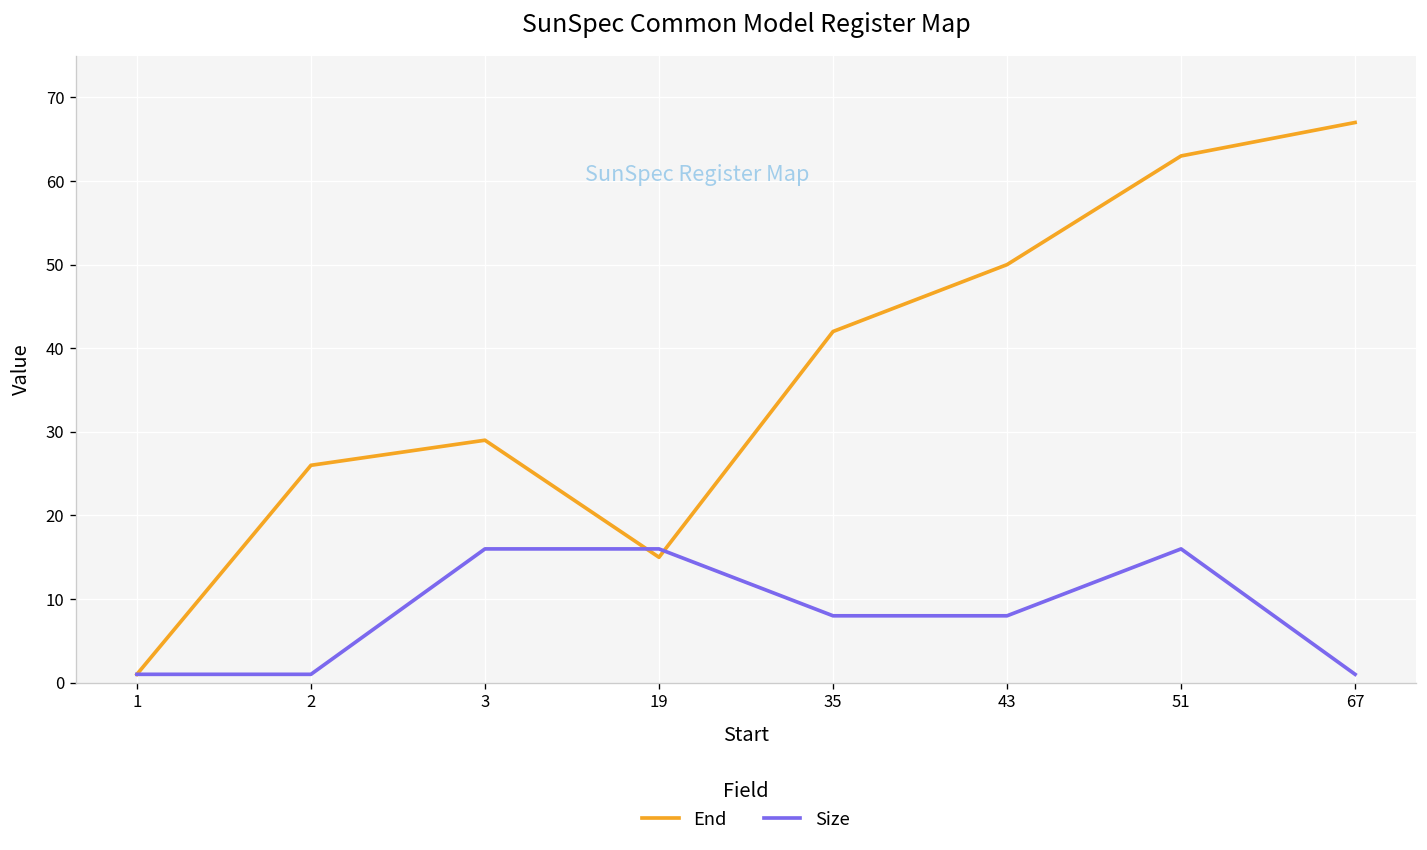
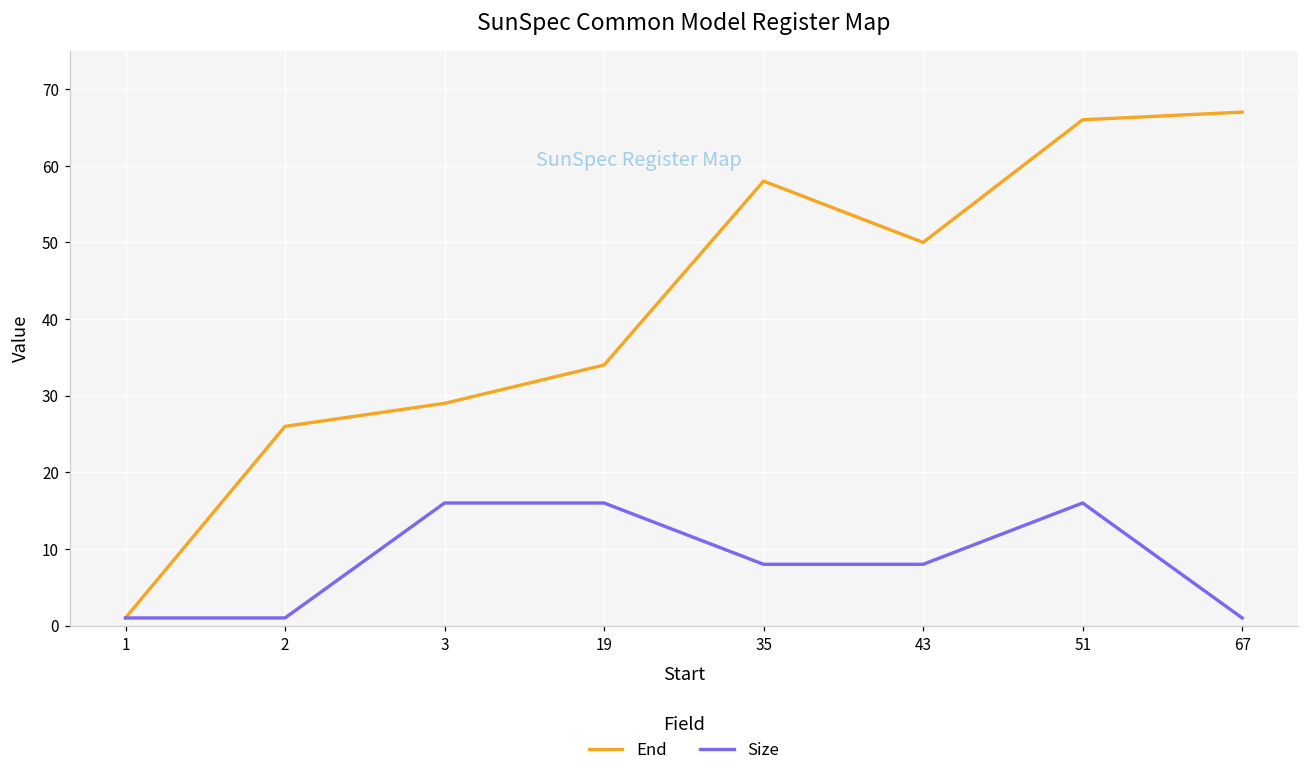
End, 19: 15 -> 34
End, 35: 42 -> 58
End, 51: 63 -> 66
